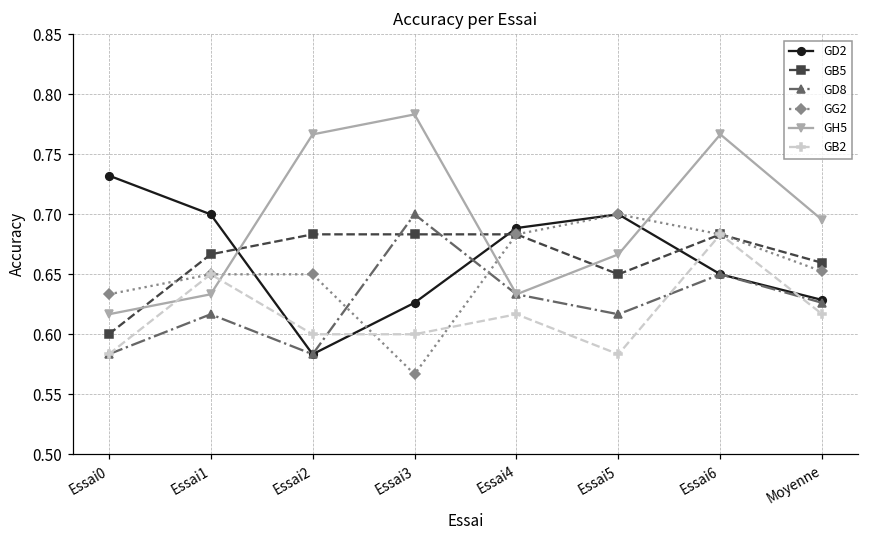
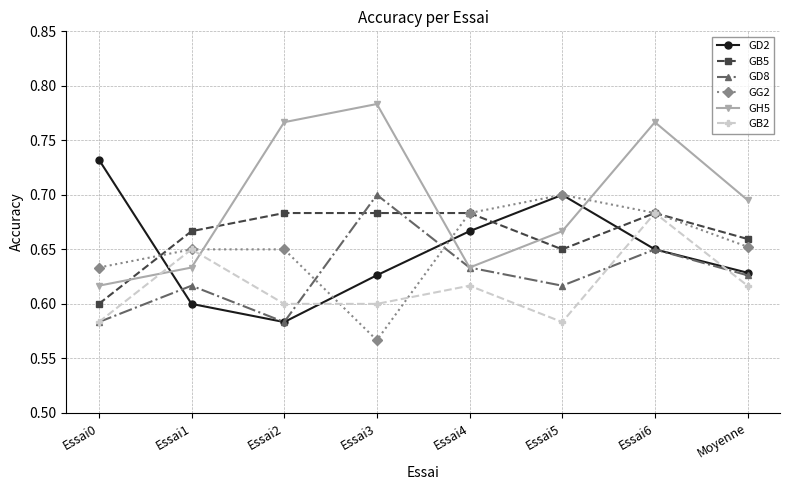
GD2, Essai1: 0.7 -> 0.6
GD2, Essai4: 0.689 -> 0.667
